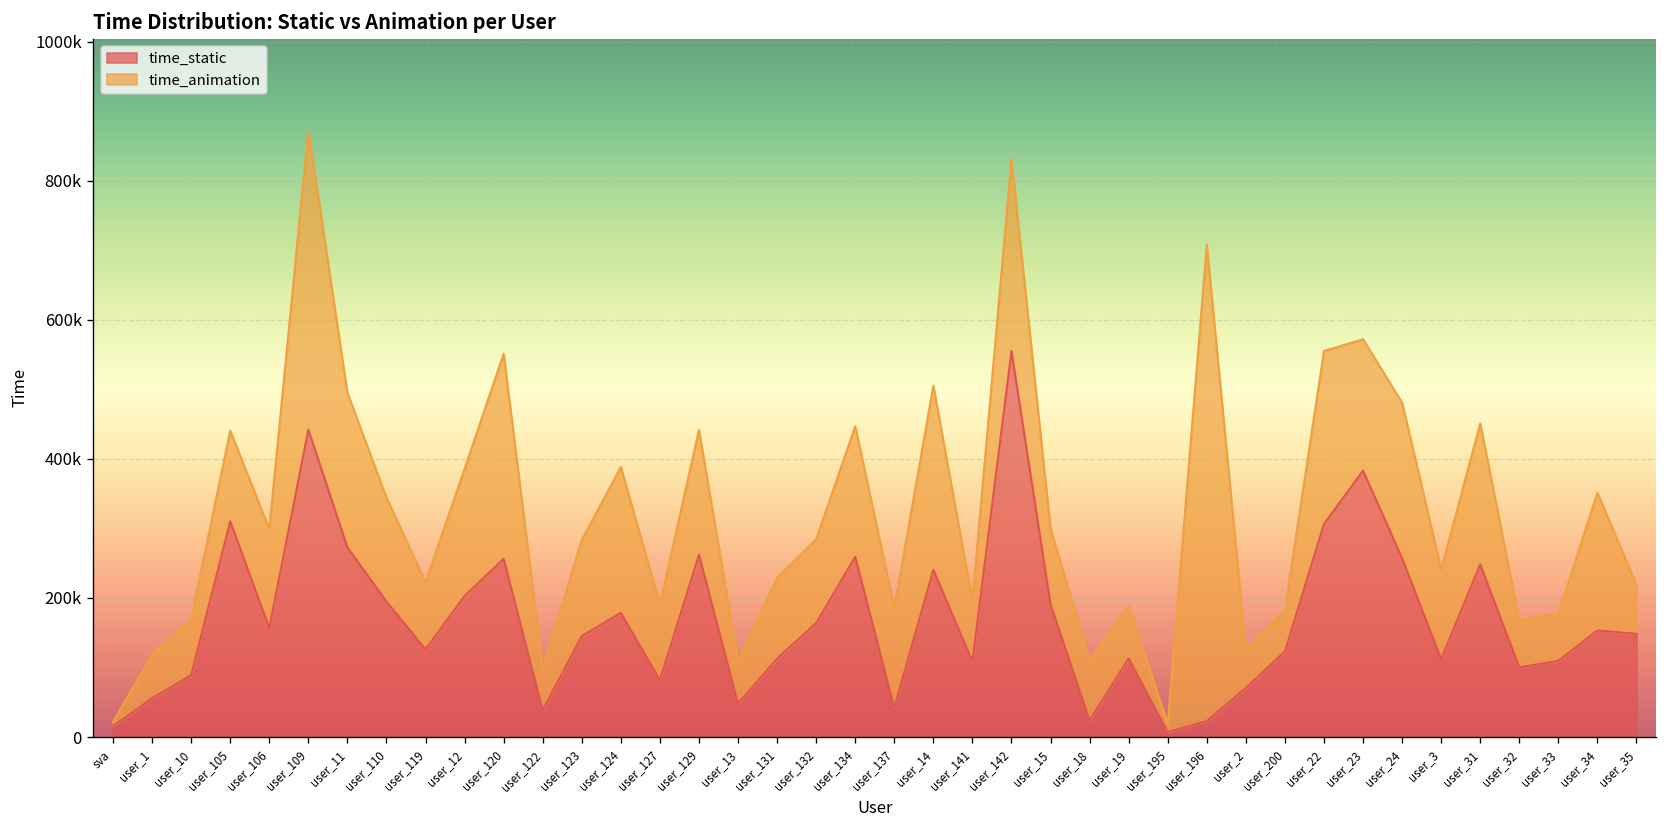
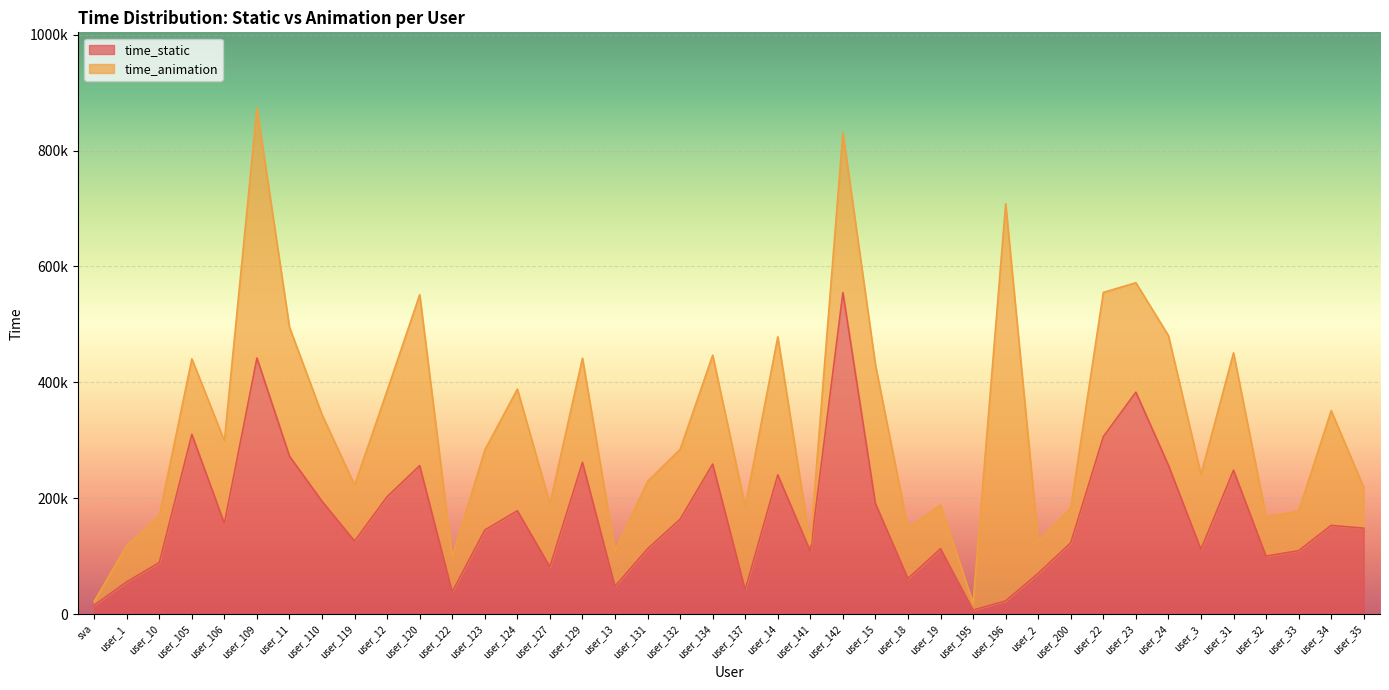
time_animation, user_14: 260000 -> 240000
time_animation, user_141: 90000 -> 10000
time_animation, user_15: 110000 -> 240000
time_static, user_18: 20000 -> 60000
